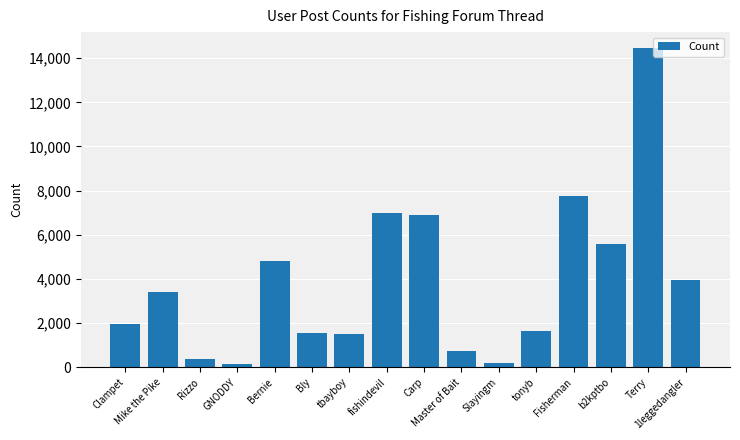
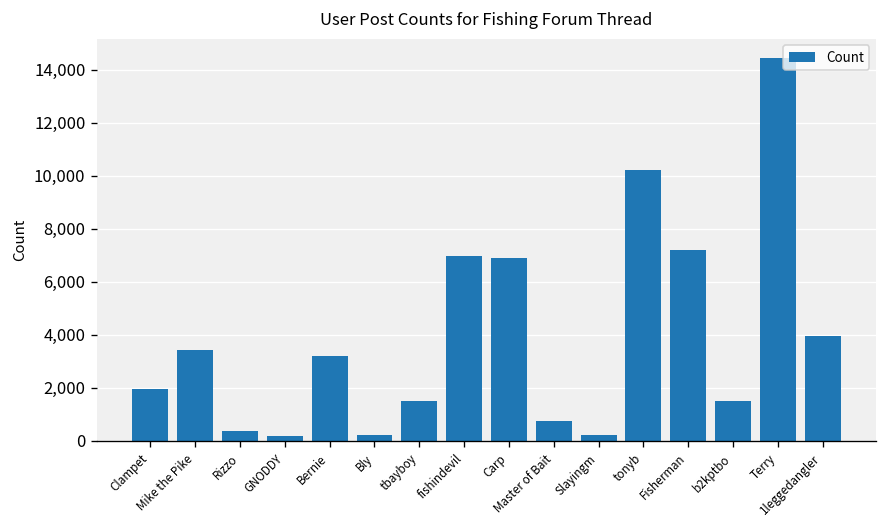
Bernie: 4,800 -> 3,200
Bly: 1,600 -> 200
tonyb: 1,600 -> 10,200
Fisherman: 7,800 -> 7,200
b2kptbo: 5,600 -> 1,500
